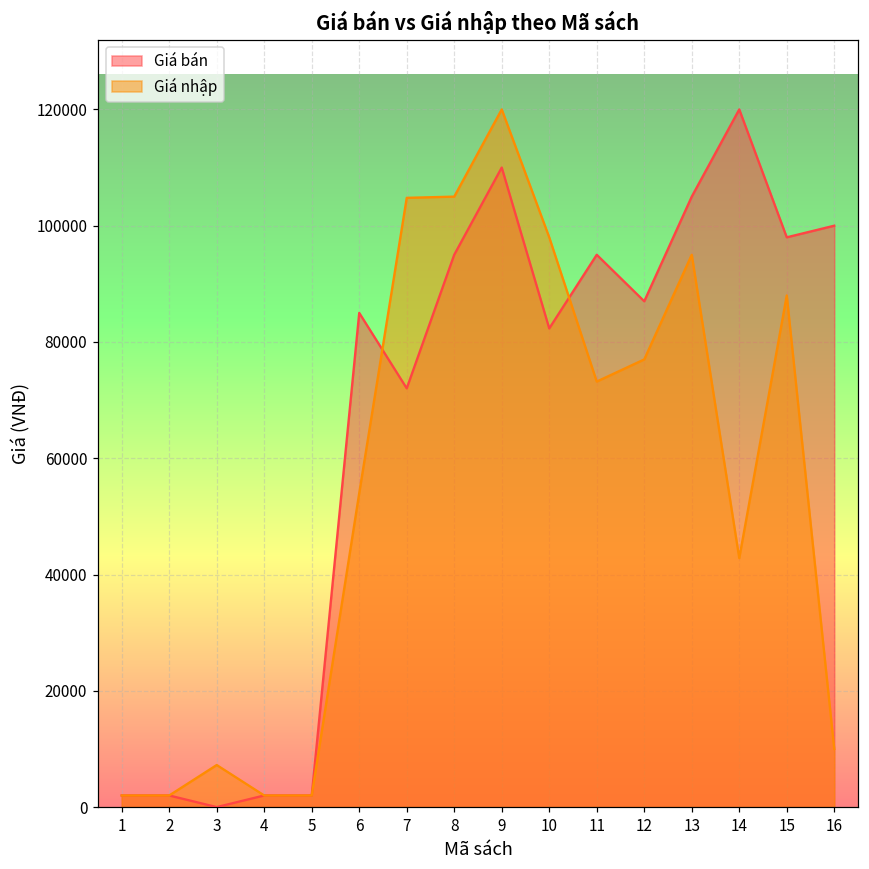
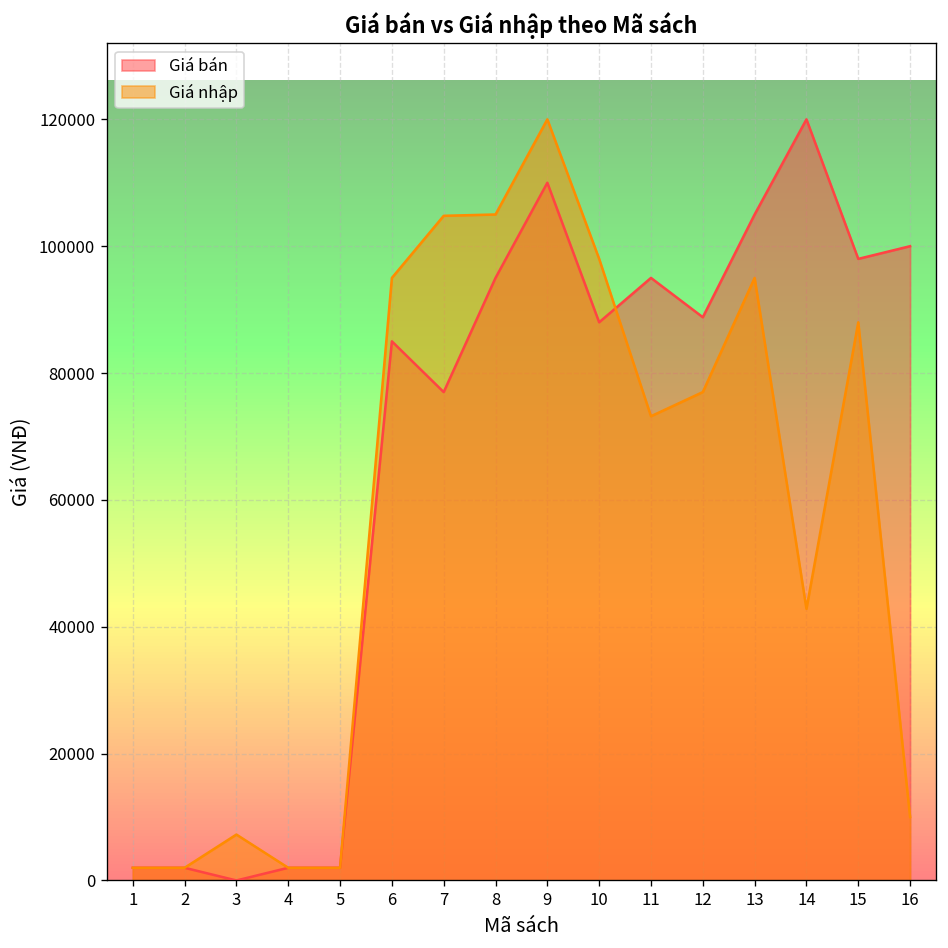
Giá nhập, 6: 54000 -> 95000
Giá bán, 7: 72000 -> 77000
Giá bán, 10: 82000 -> 88000
Giá bán, 12: 87000 -> 89000
